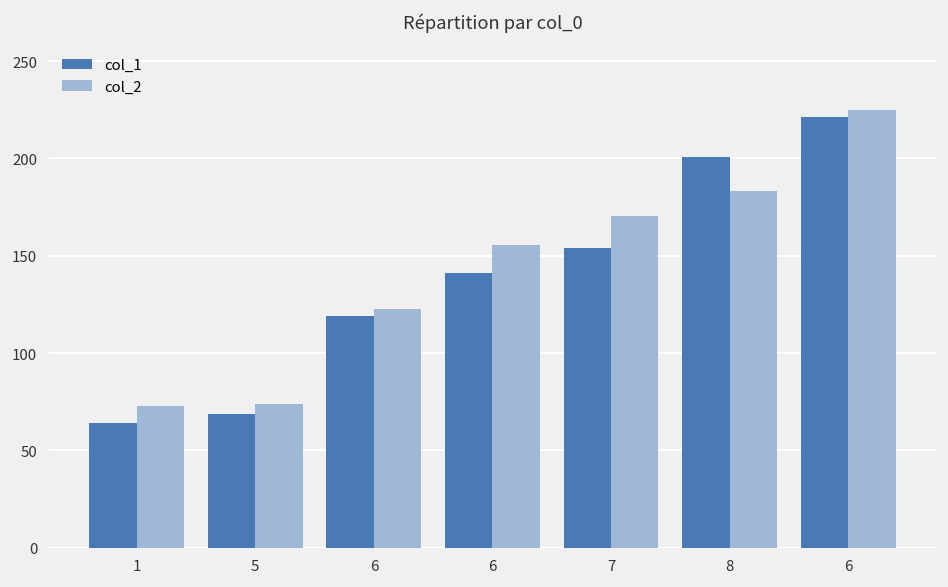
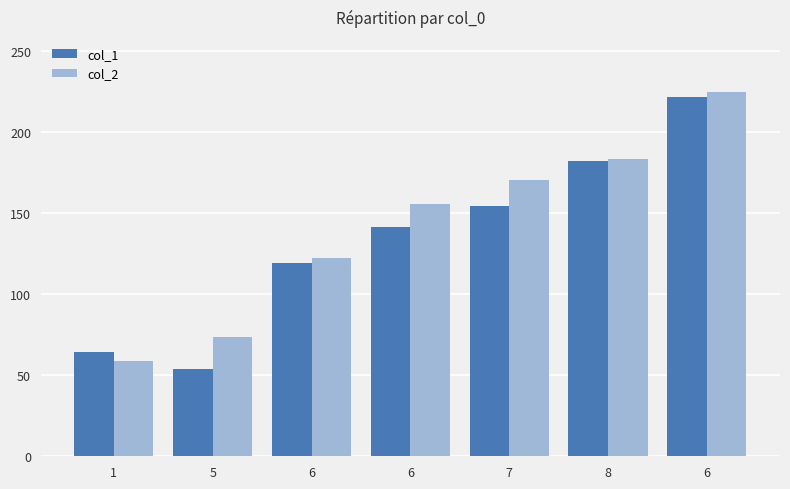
col_2, 1: 73 -> 59
col_1, 5: 69 -> 54
col_1, 8: 201 -> 182
